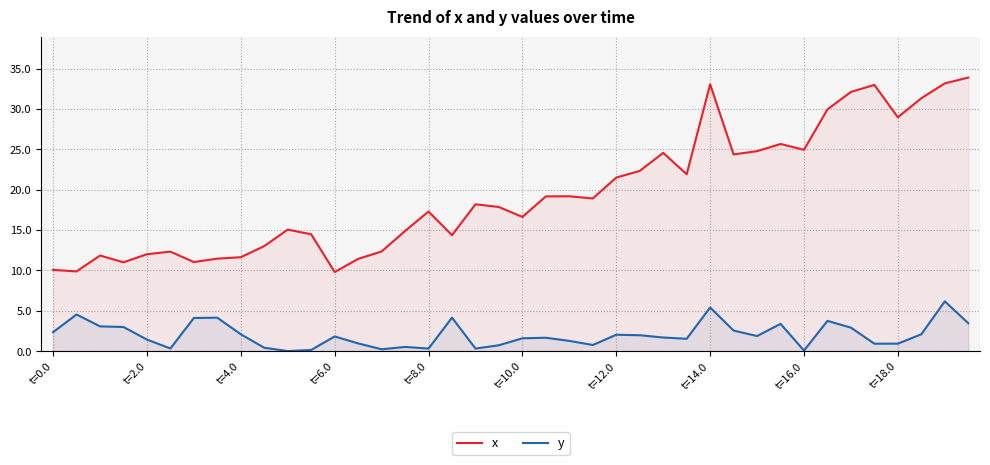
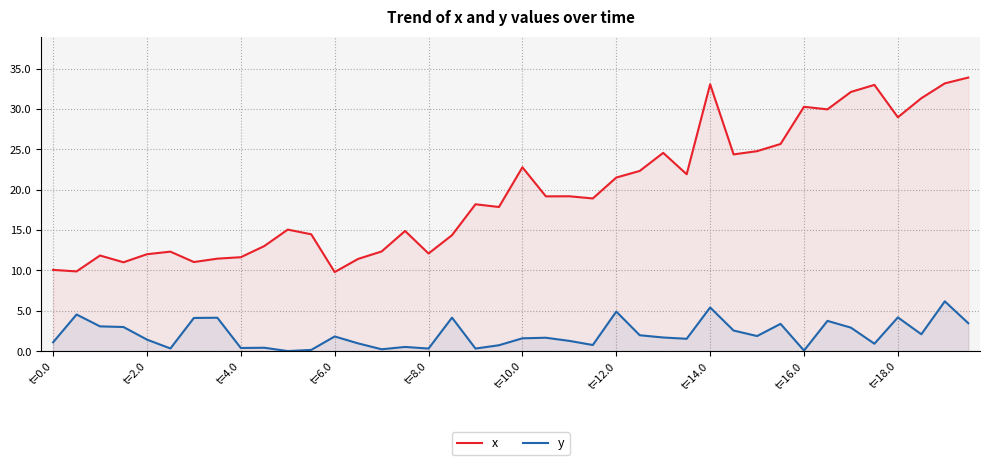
y, t=0.0: 2 -> 1
y, t=4.0: 2 -> 0
x, t=8.0: 17 -> 12
x, t=10.0: 17 -> 23
y, t=12.0: 2 -> 5
x, t=16.0: 25 -> 30
y, t=18.0: 1 -> 4
